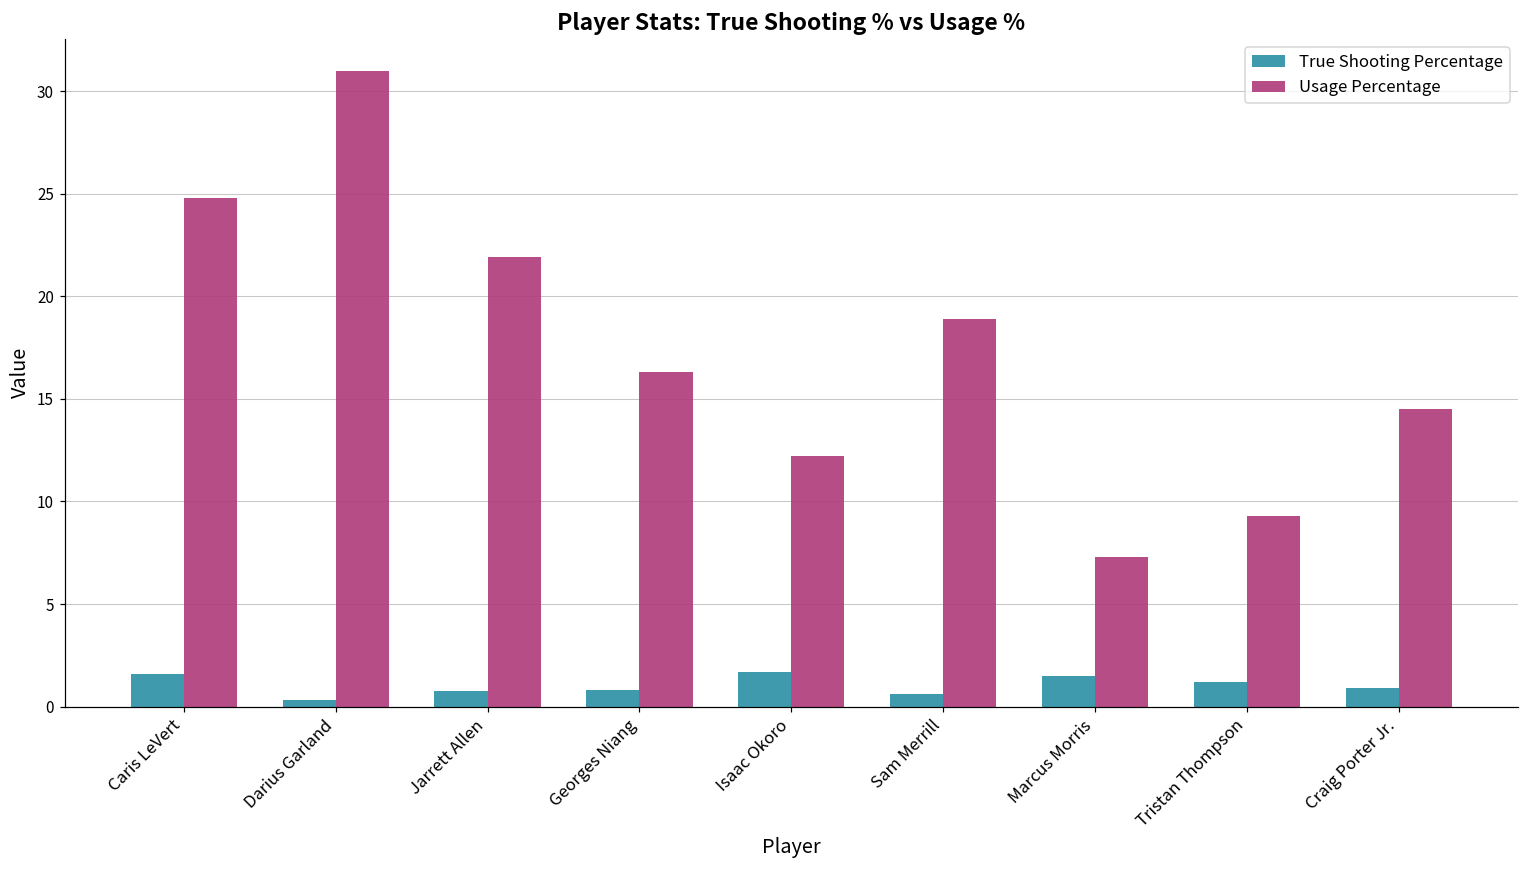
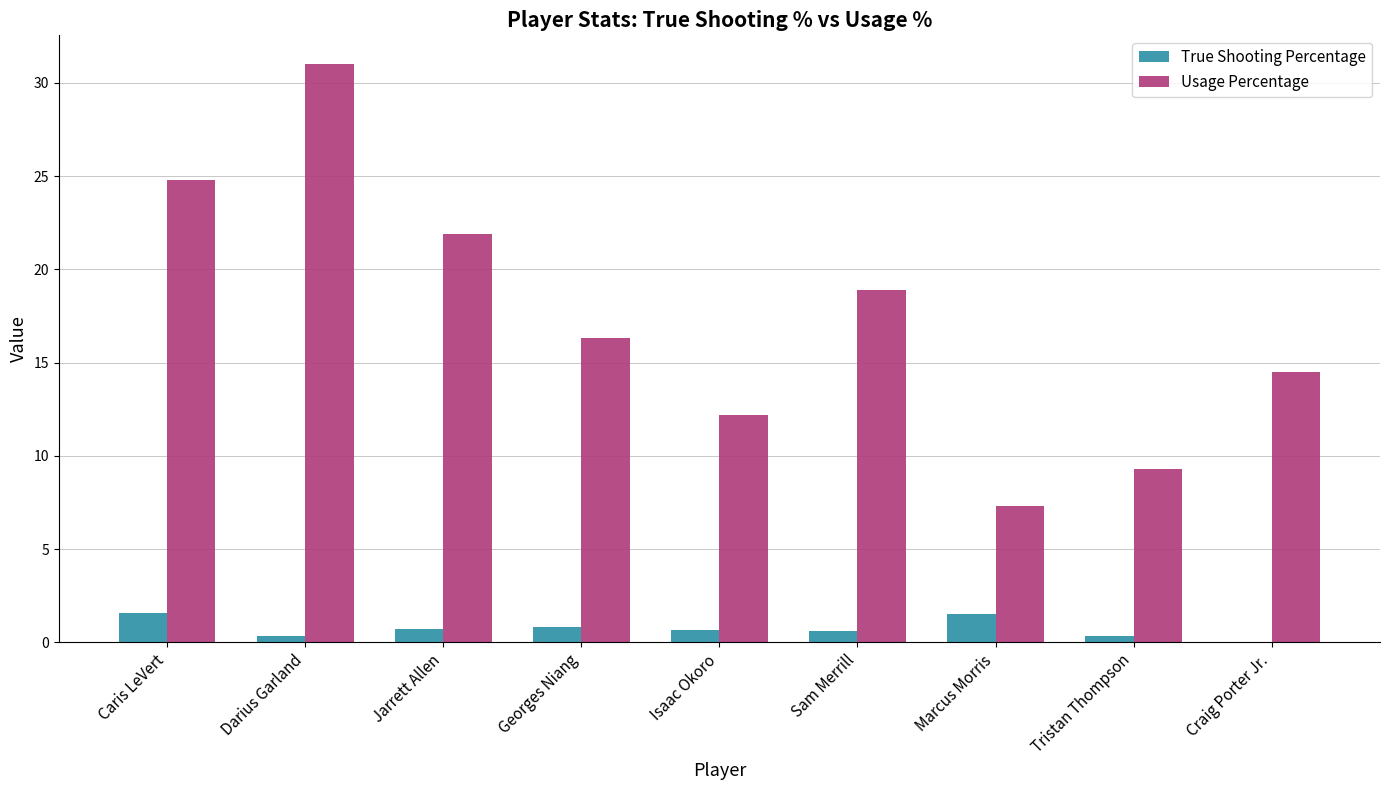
True Shooting Percentage, Isaac Okoro: 1.7 -> 0.6
True Shooting Percentage, Tristan Thompson: 1.2 -> 0.3
True Shooting Percentage, Craig Porter Jr.: 0.9 -> 0.0
